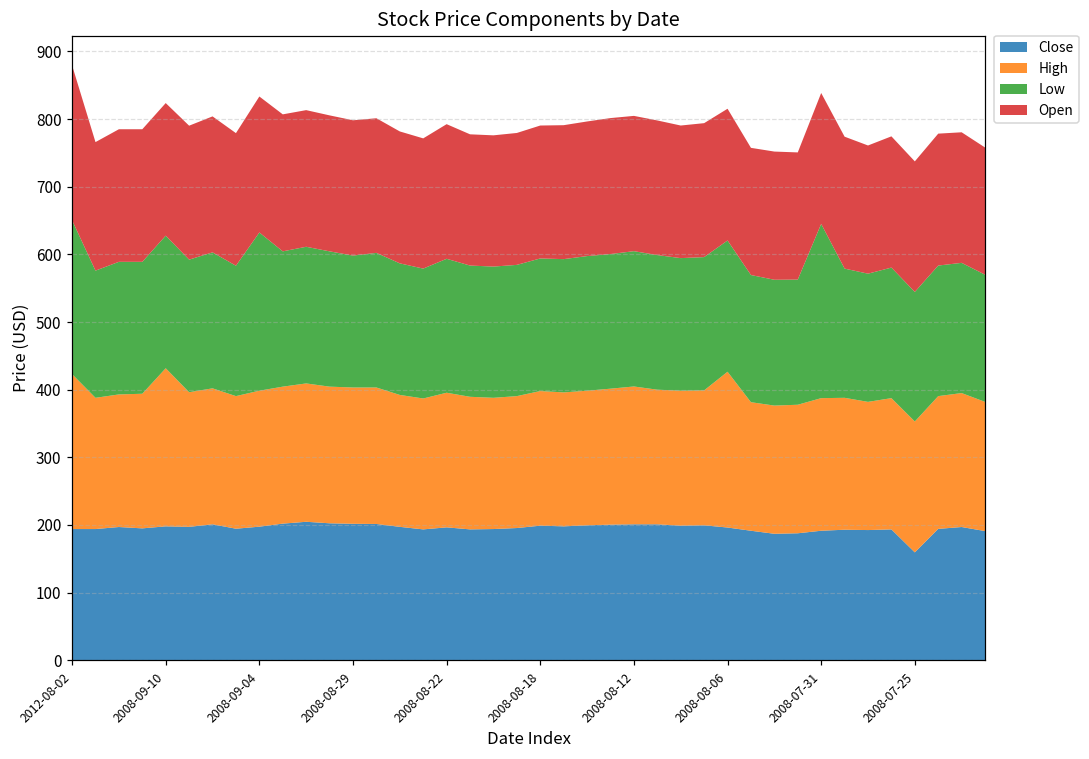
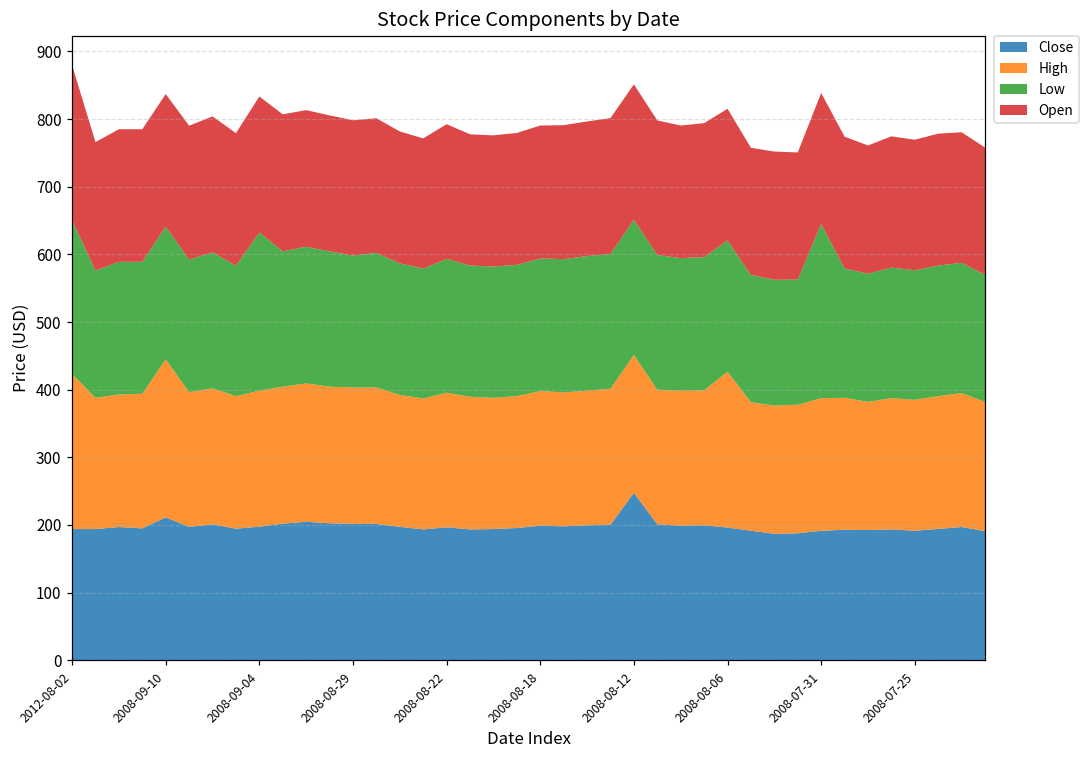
Close, 2008-09-10: 200 -> 210
Close, 2008-08-12: 200 -> 250
Close, 2008-07-25: 160 -> 190
